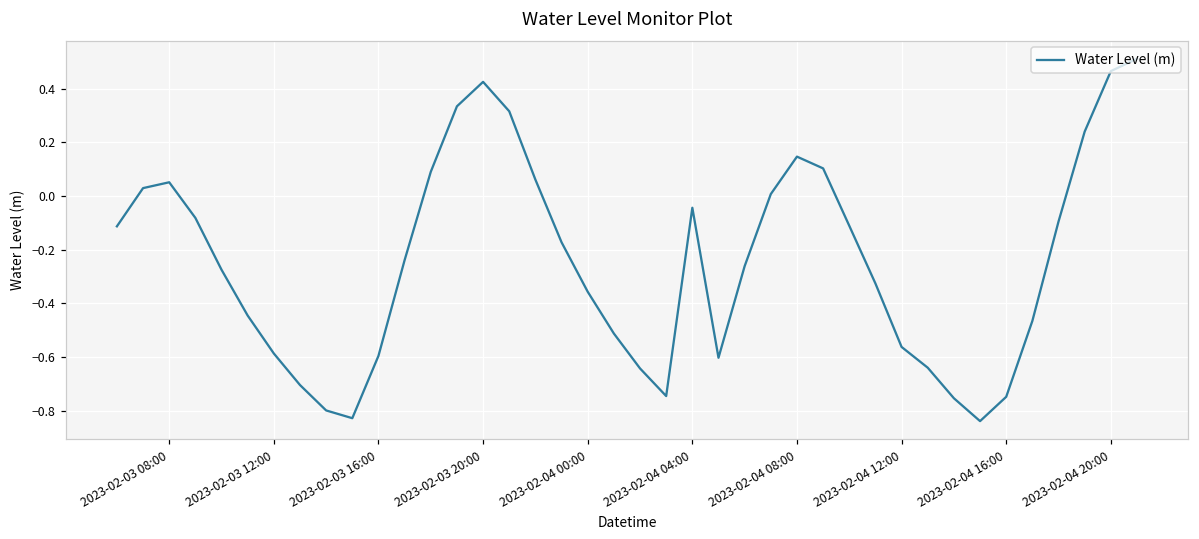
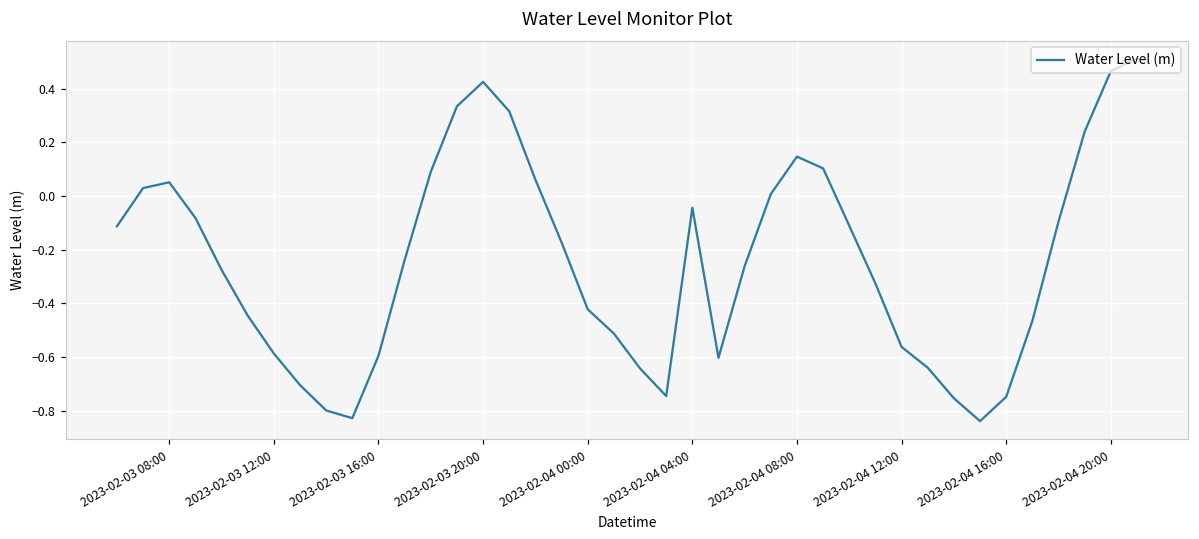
2023-02-04 00:00: -0.36 -> -0.42
